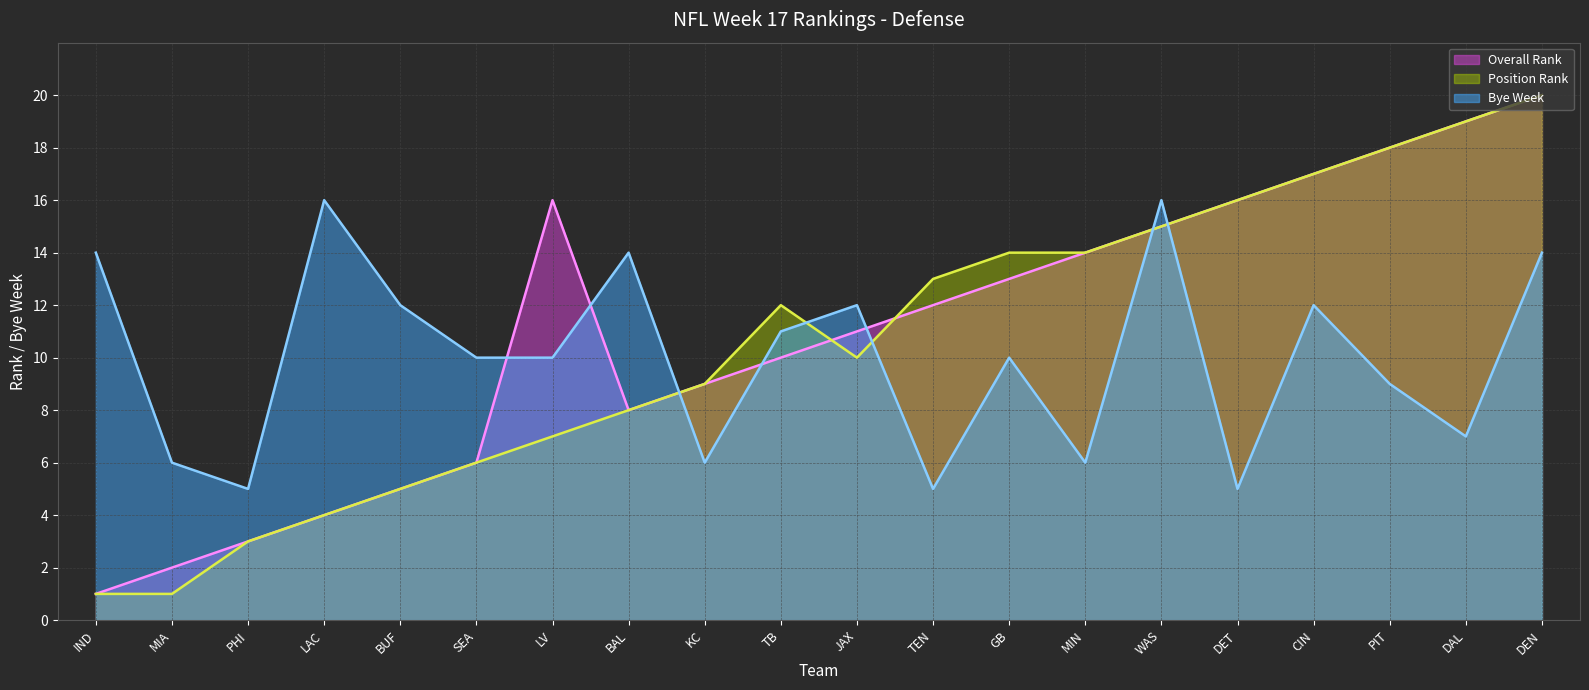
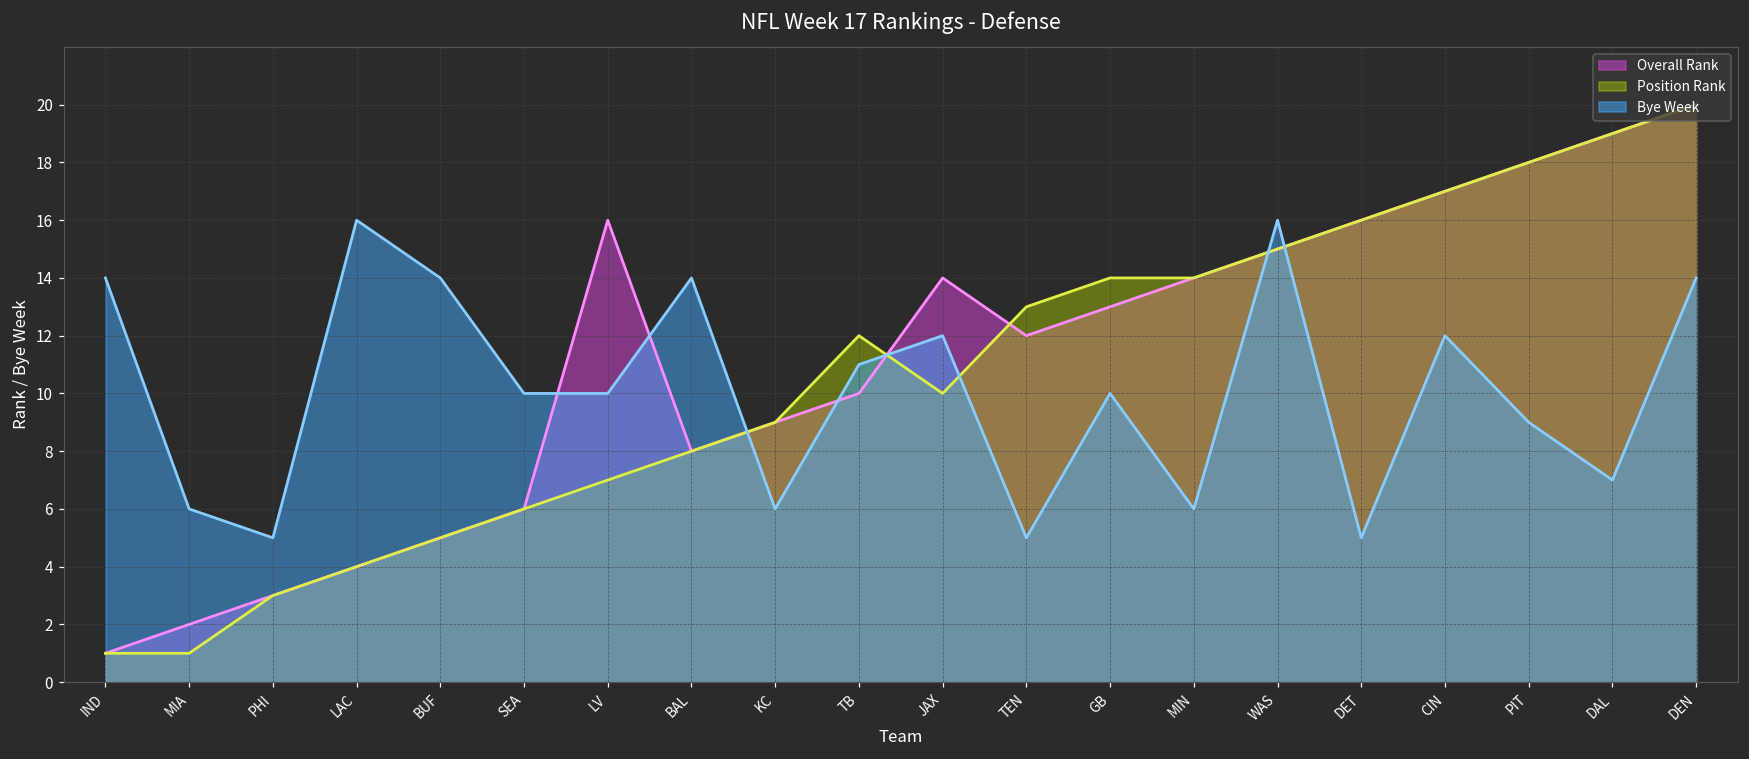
Bye Week, BUF: 12 -> 14
Overall Rank, JAX: 11 -> 14
